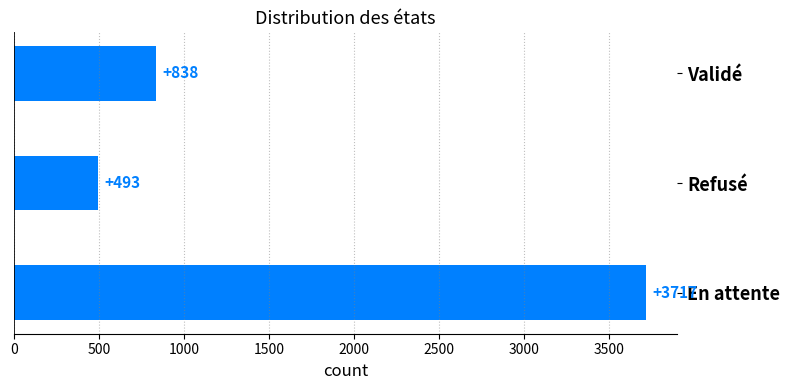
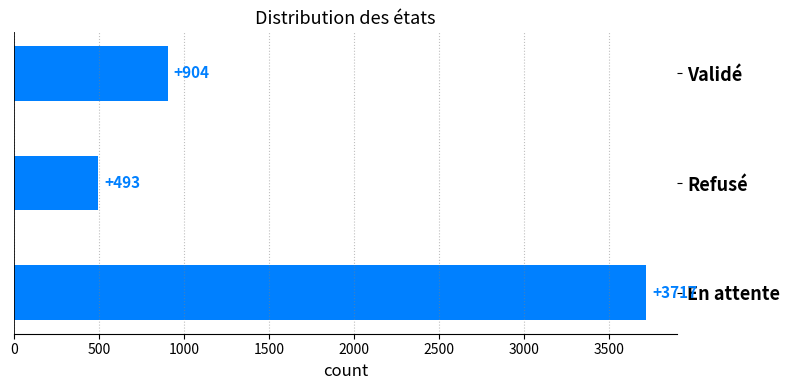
Validé: +838 -> +904
